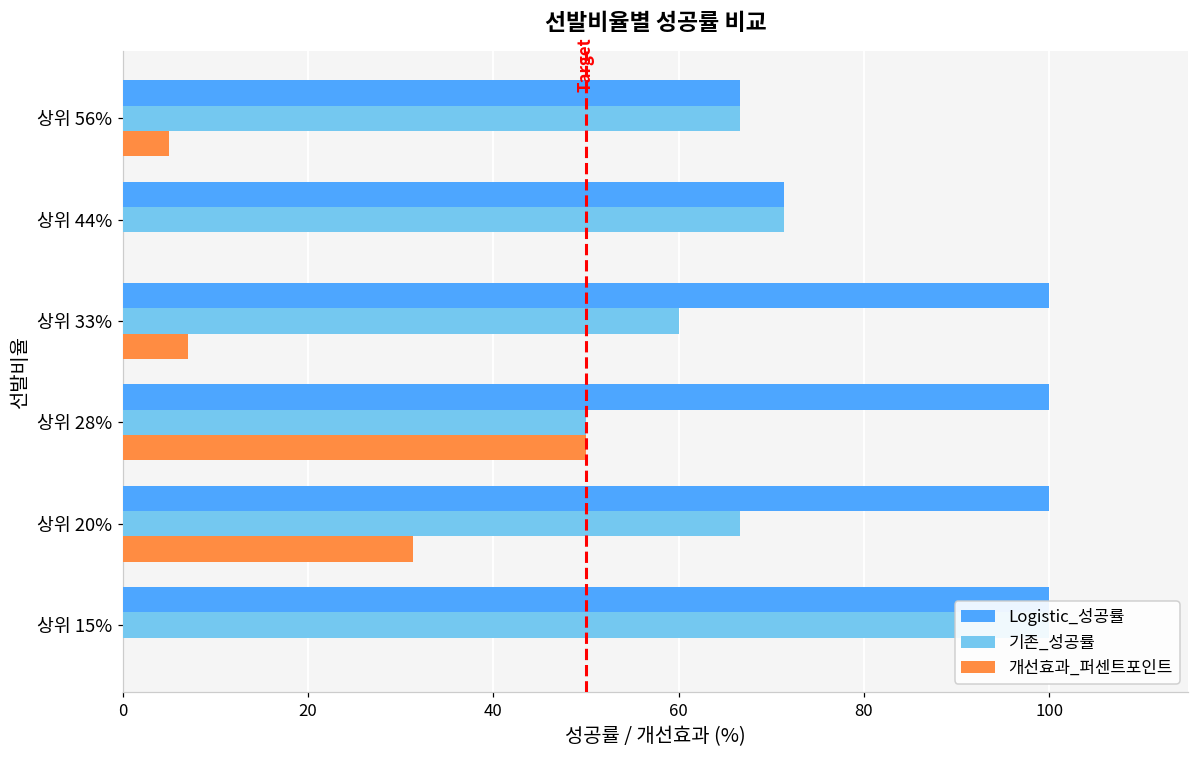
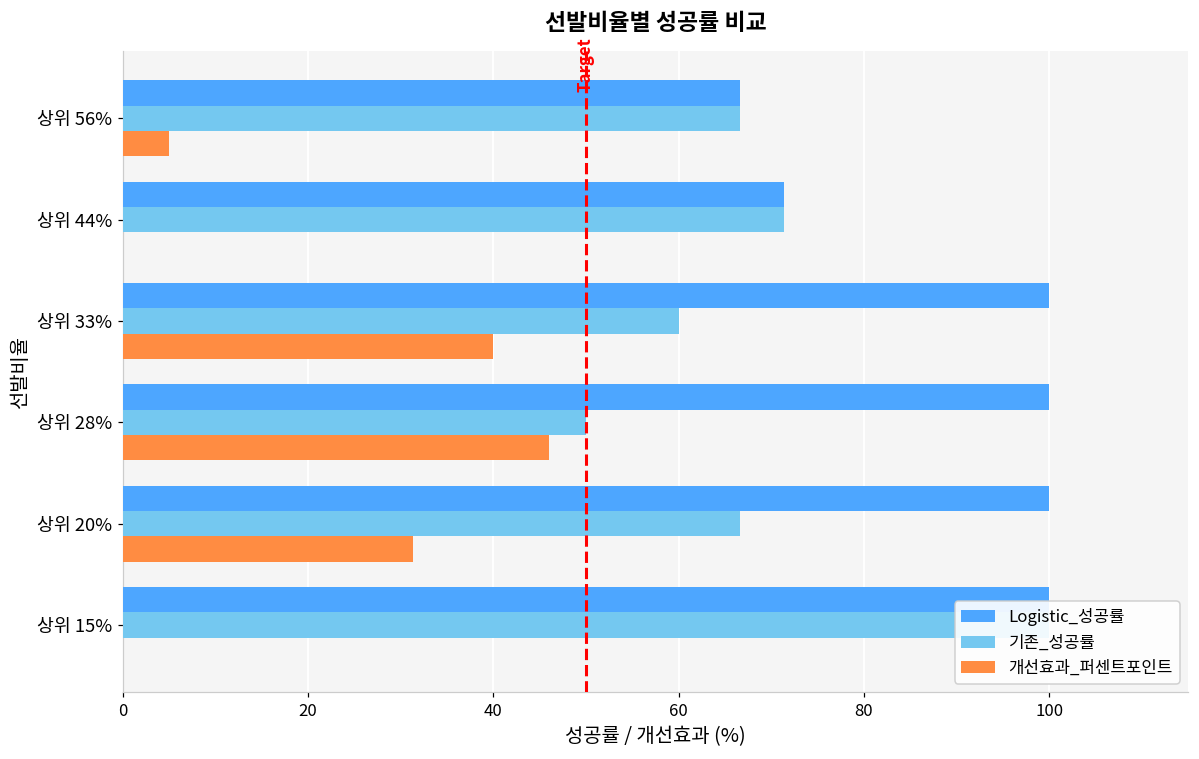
개선효과_퍼센트포인트, 상위 33%: 7 -> 40
개선효과_퍼센트포인트, 상위 28%: 50 -> 46
